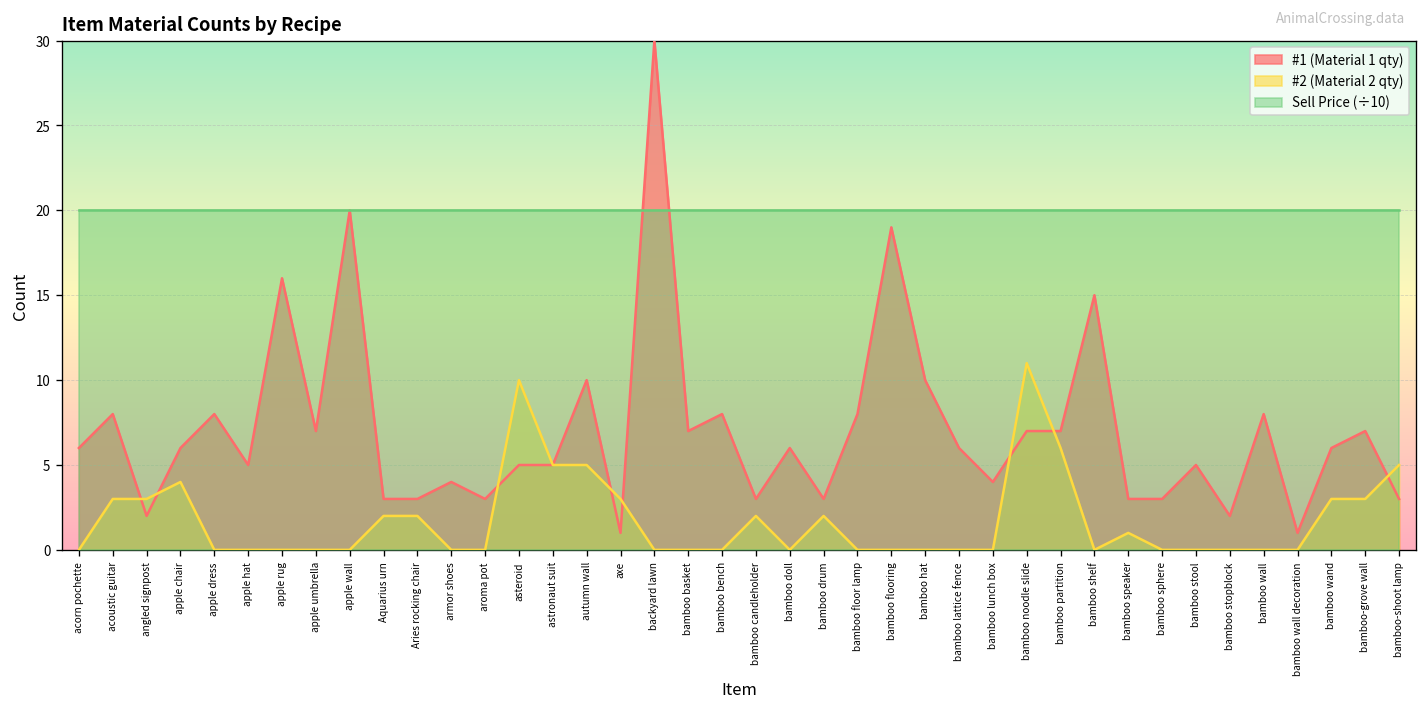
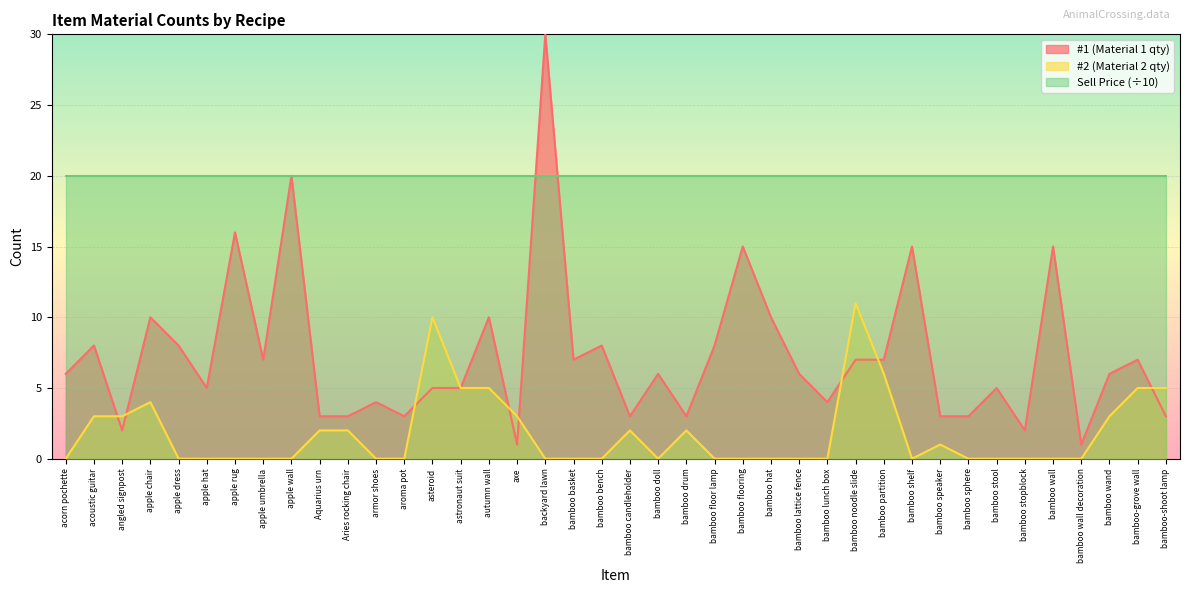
#1 (Material 1 qty), apple chair: 6 -> 10
#1 (Material 1 qty), bamboo flooring: 19 -> 15
#1 (Material 1 qty), bamboo wall: 8 -> 15
#2 (Material 2 qty), bamboo-grove wall: 3 -> 5
